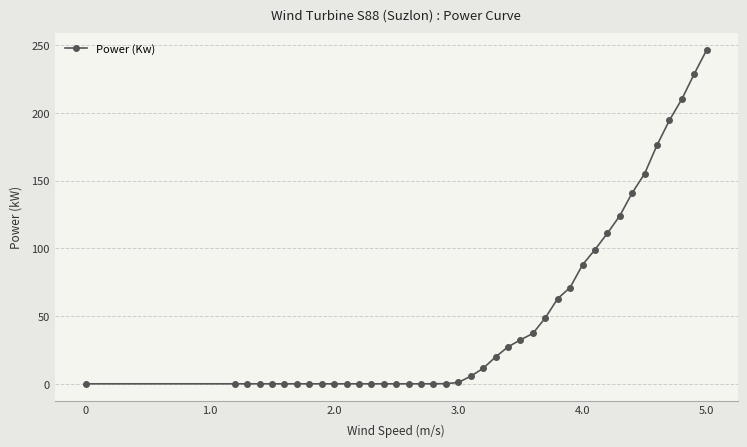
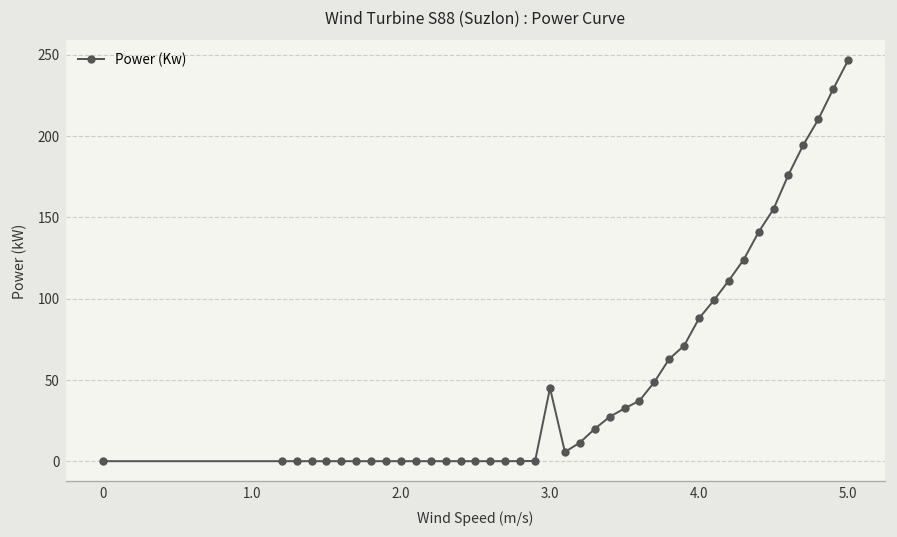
3.0: 1 -> 45
